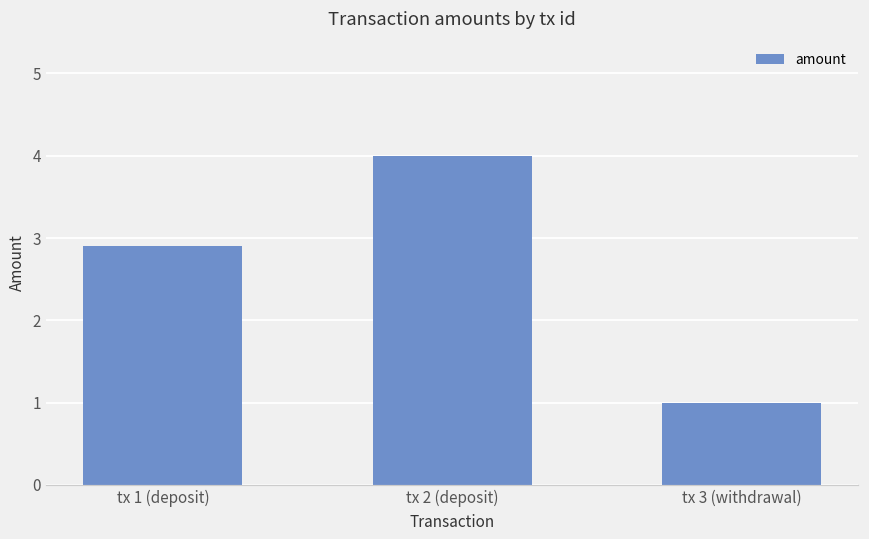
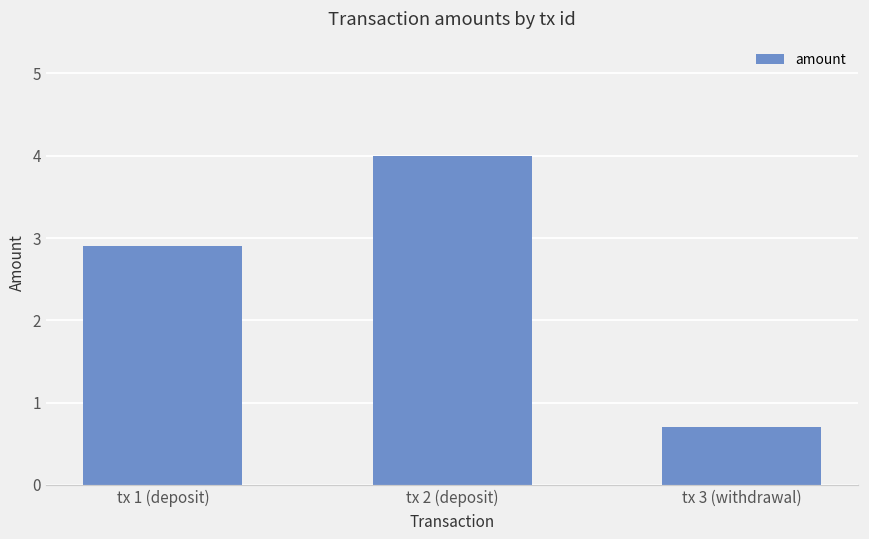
tx 3 (withdrawal): 1.0 -> 0.7
